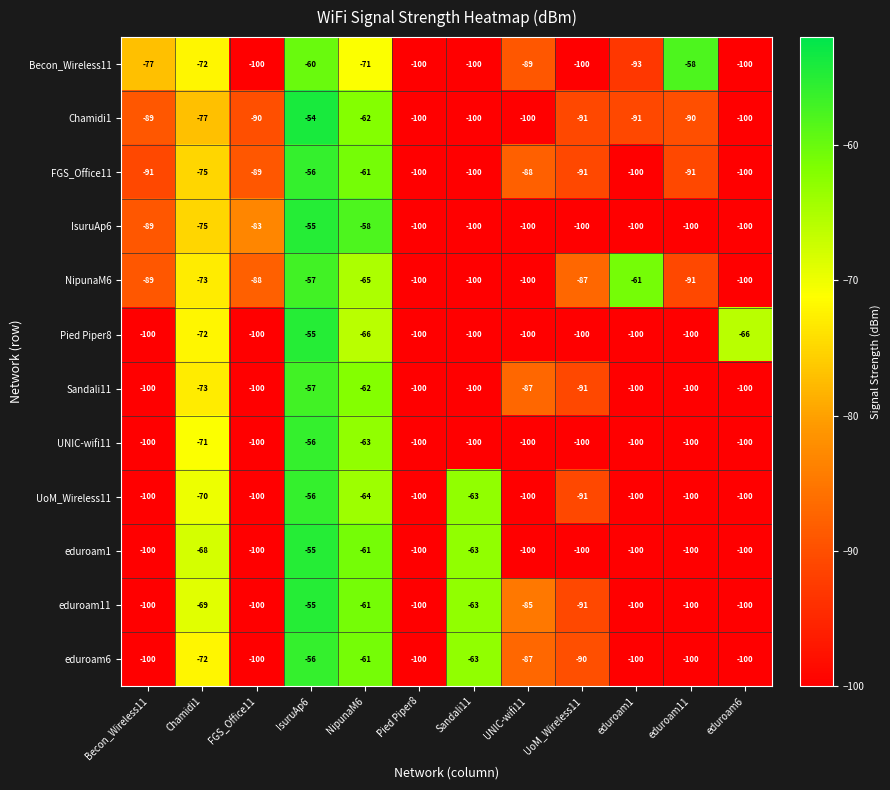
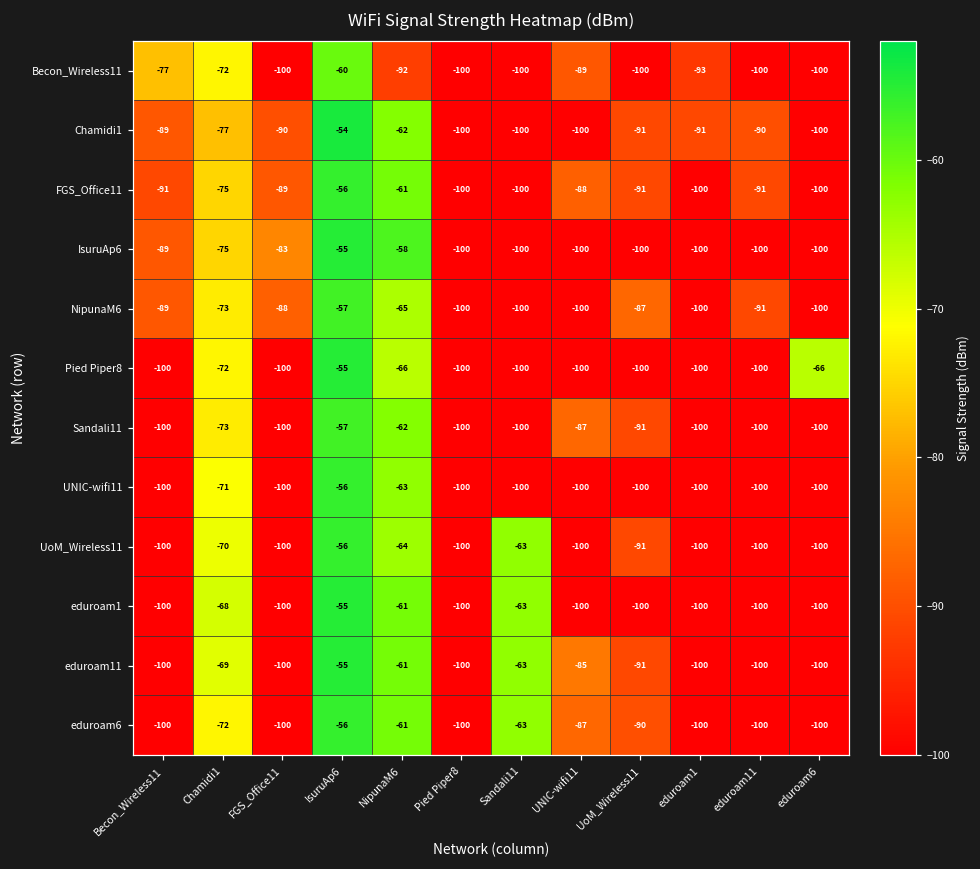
Becon_Wireless11, NipunaM6: -71 -> -92
Becon_Wireless11, eduroam11: -58 -> -100
NipunaM6, eduroam1: -61 -> -100
